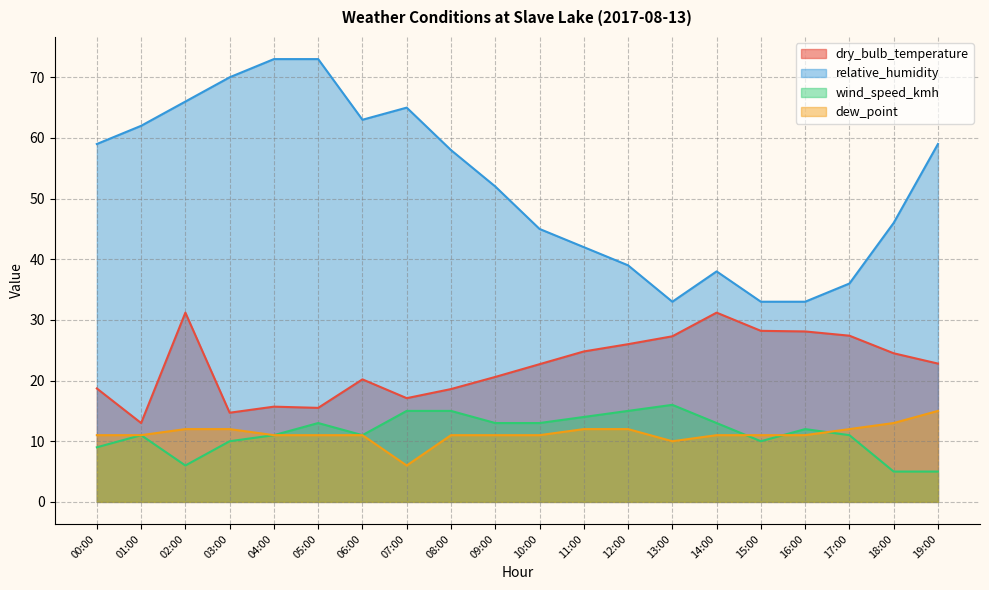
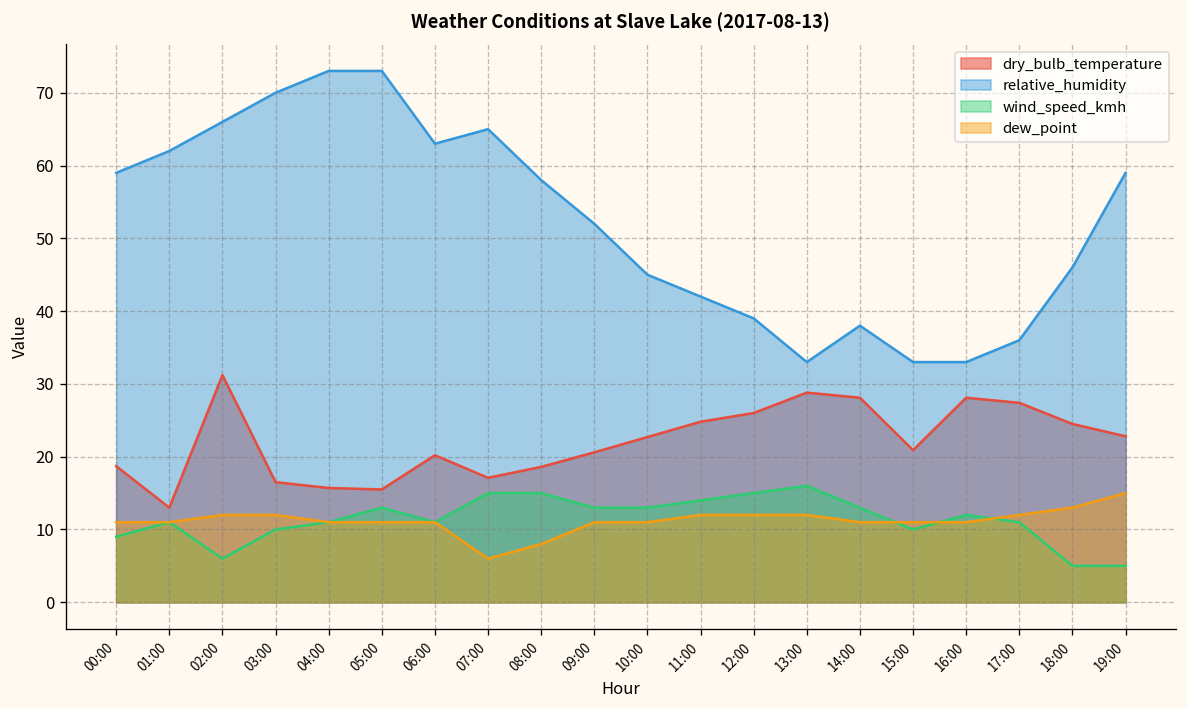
dry_bulb_temperature, 03:00: 15 -> 17
dew_point, 08:00: 11 -> 8
dry_bulb_temperature, 13:00: 27 -> 29
dew_point, 13:00: 10 -> 12
dry_bulb_temperature, 14:00: 31 -> 28
dry_bulb_temperature, 15:00: 28 -> 21
